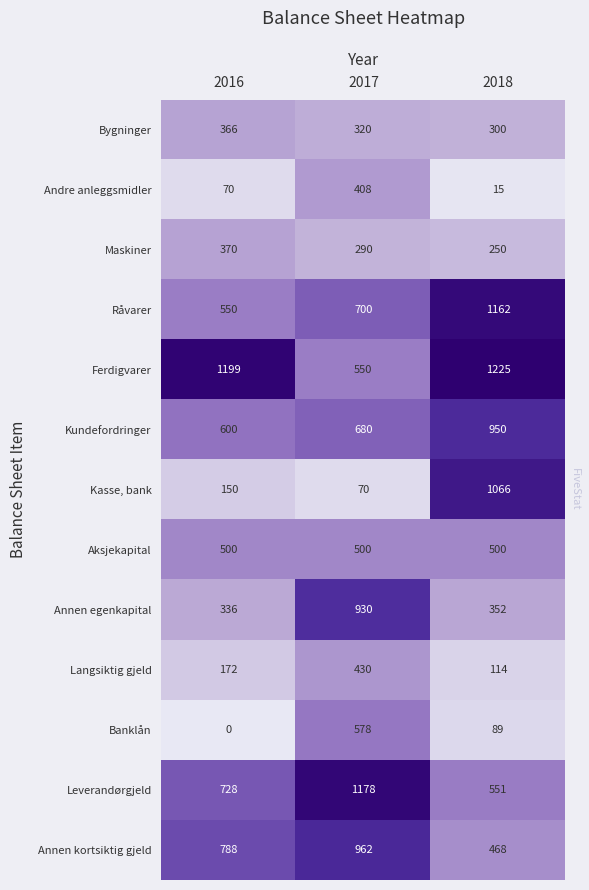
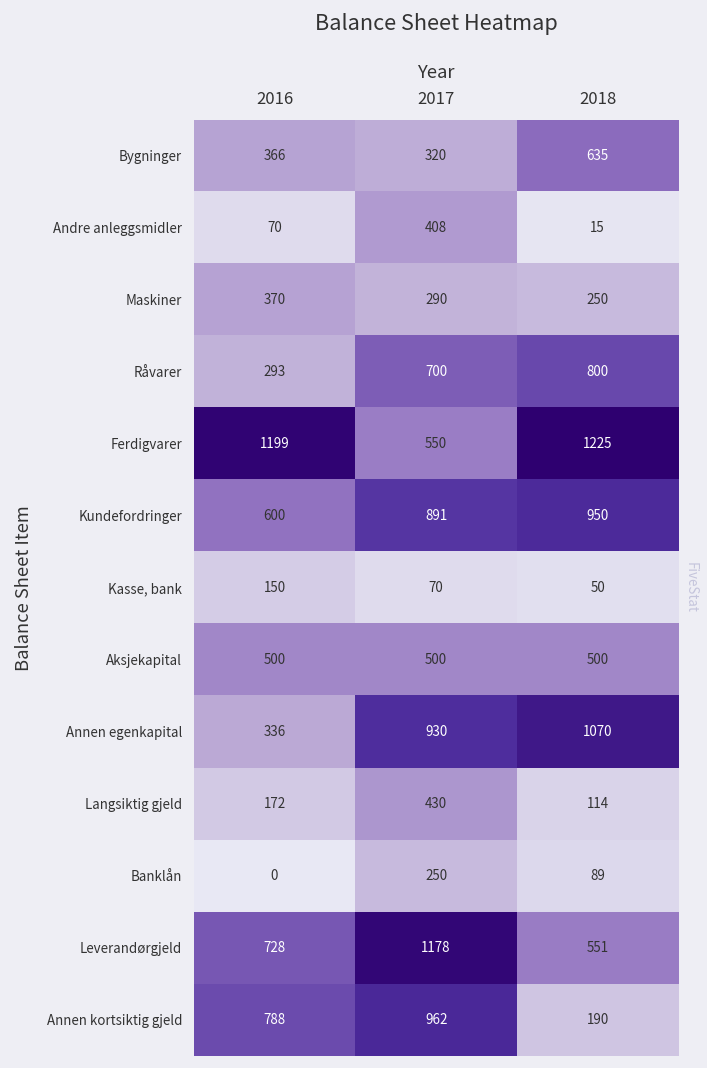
Bygninger, 2018: 300 -> 635
Råvarer, 2016: 550 -> 293
Råvarer, 2018: 1162 -> 800
Kundefordringer, 2017: 680 -> 891
Kasse, bank, 2018: 1066 -> 50
Annen egenkapital, 2018: 352 -> 1070
Banklån, 2017: 578 -> 250
Annen kortsiktig gjeld, 2018: 468 -> 190
